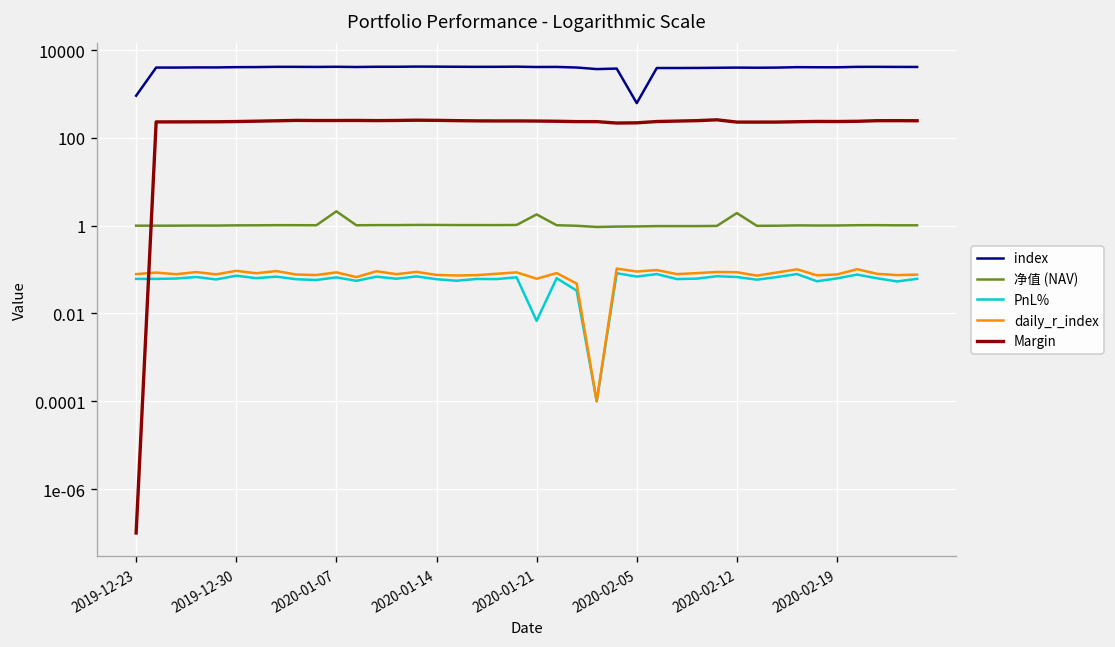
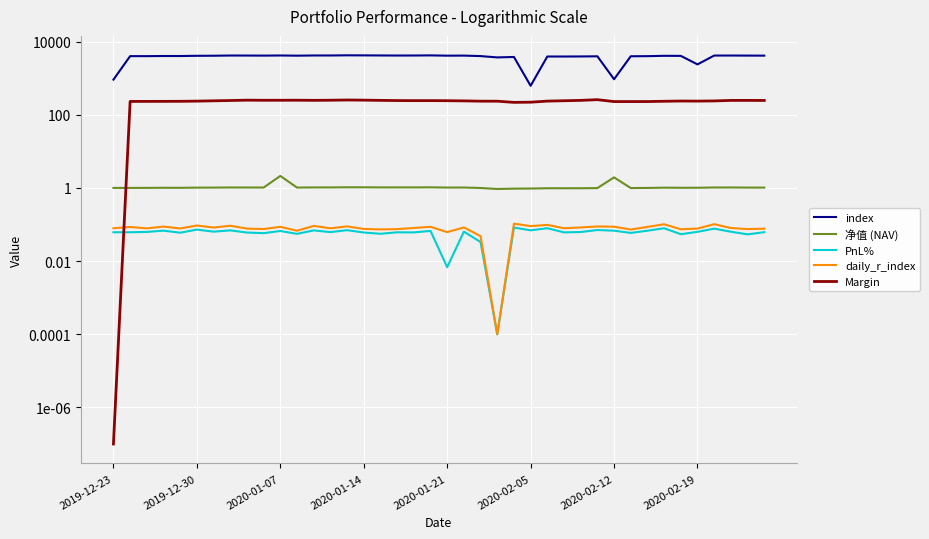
净值 (NAV), 2020-01-21: 2 -> 1.0
index, 2020-02-12: 4000 -> 900
index, 2020-02-19: 4000 -> 2000
